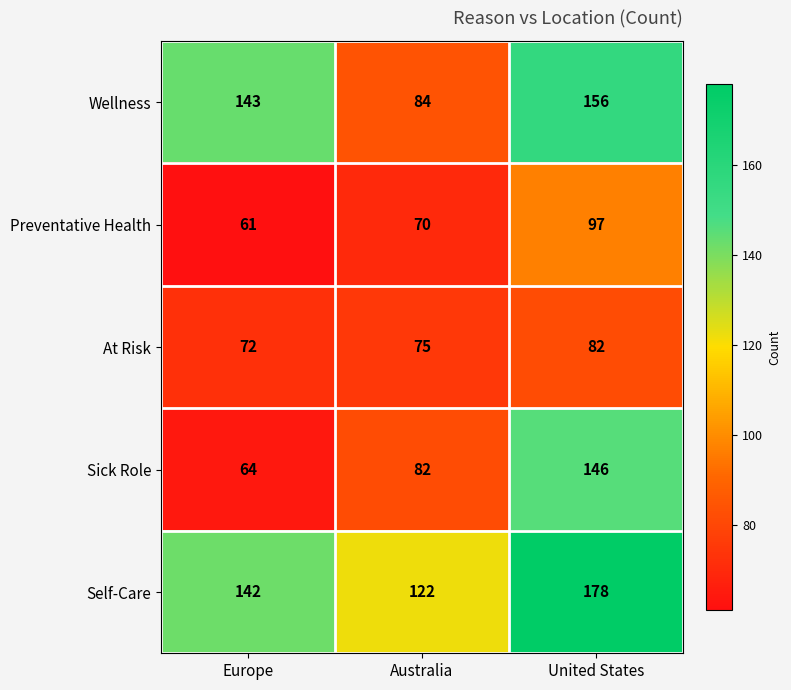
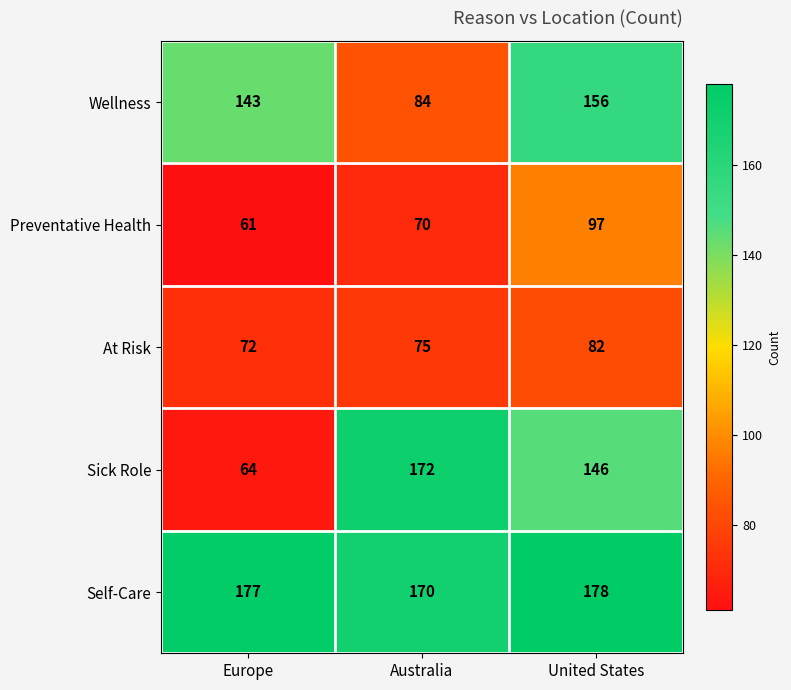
Sick Role, Australia: 82 -> 172
Self-Care, Europe: 142 -> 177
Self-Care, Australia: 122 -> 170
